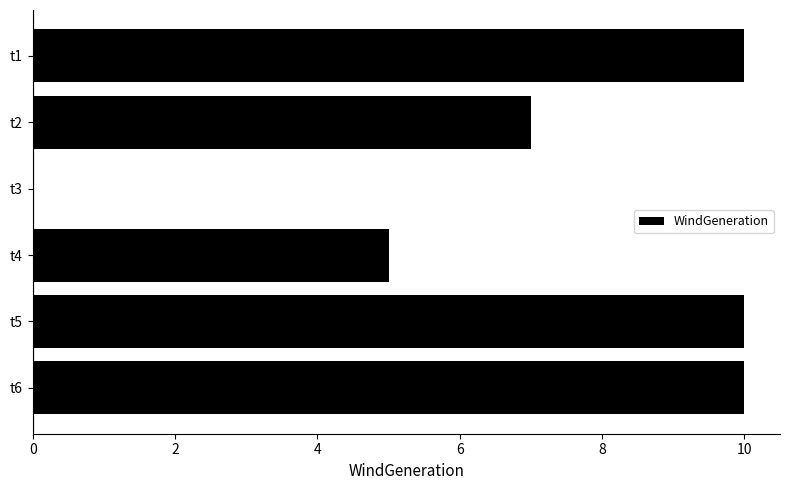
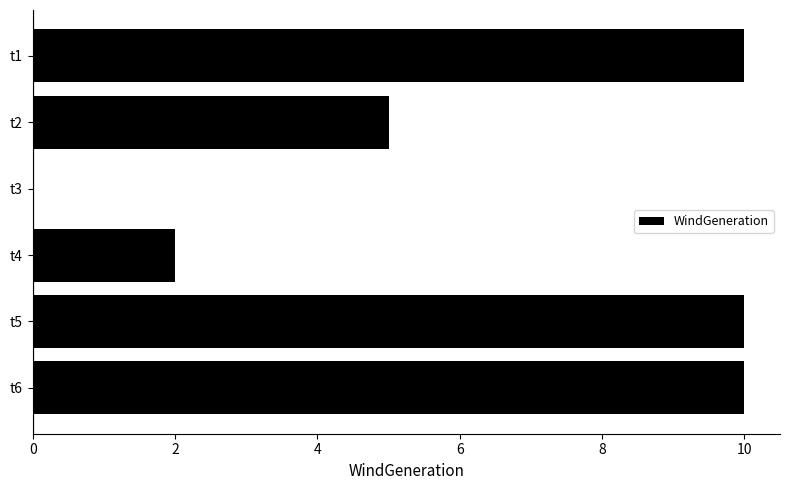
t2: 7 -> 5
t4: 5 -> 2
